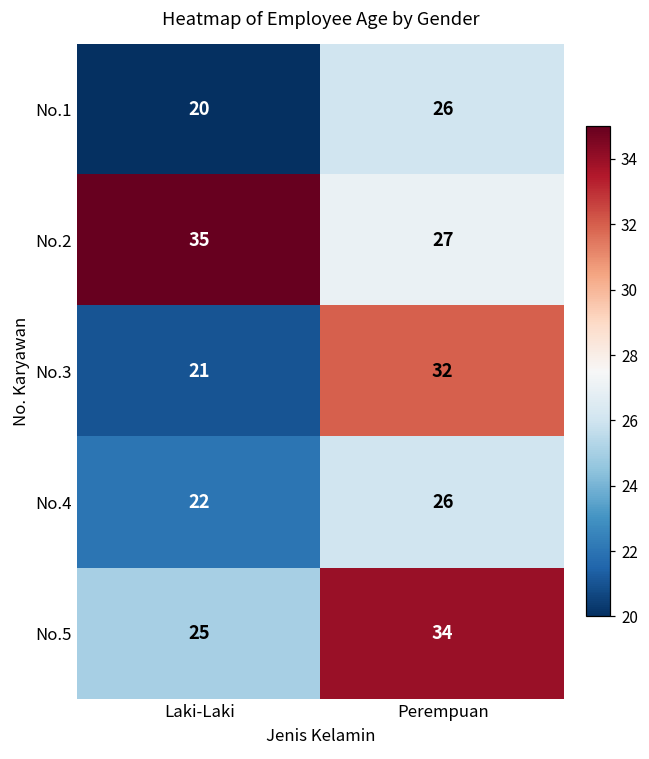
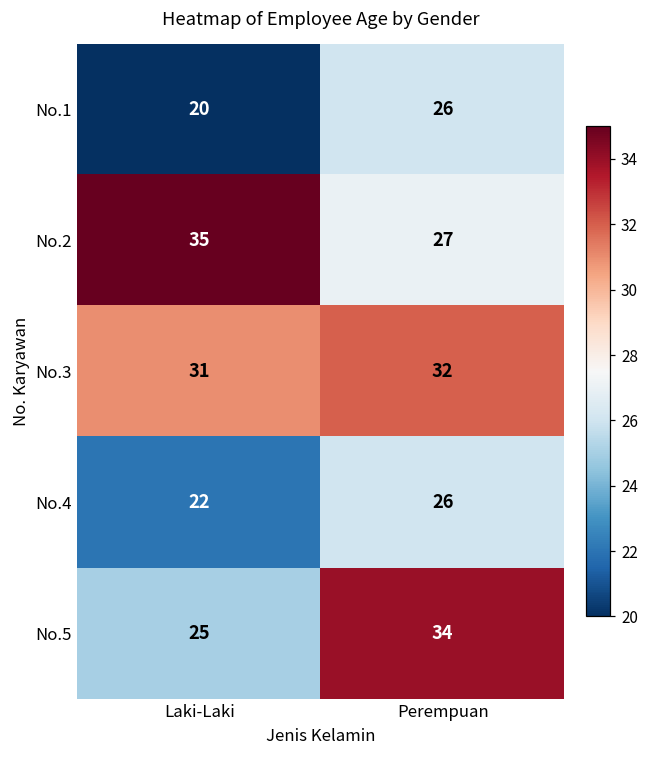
No.3, Laki-Laki: 21 -> 31
